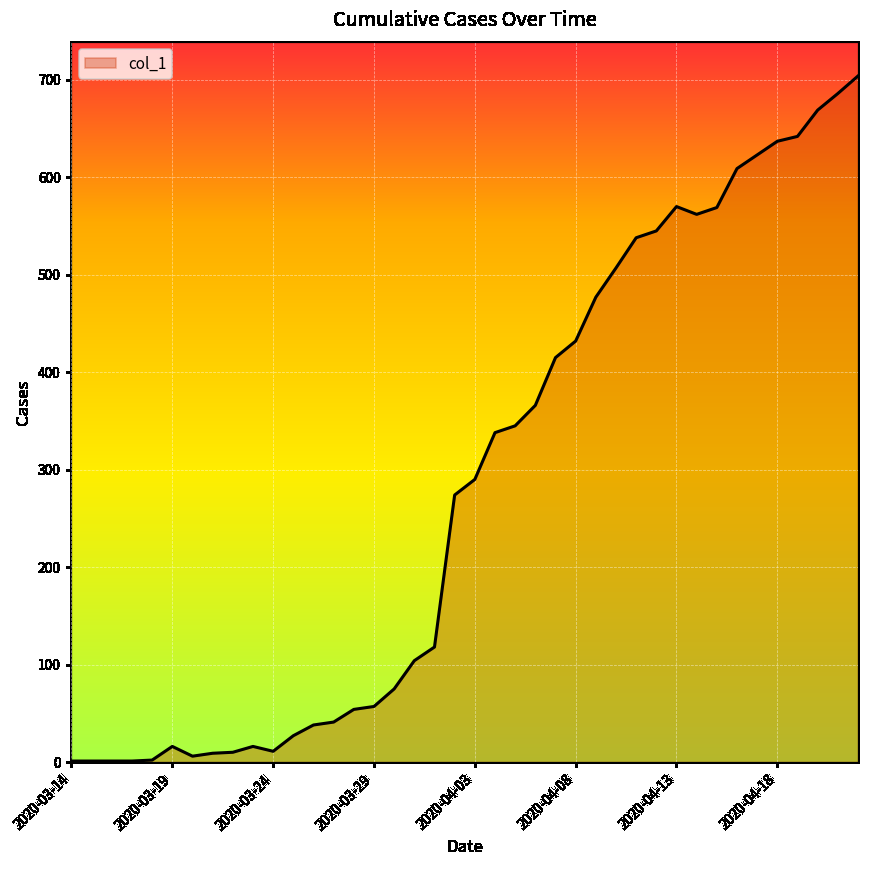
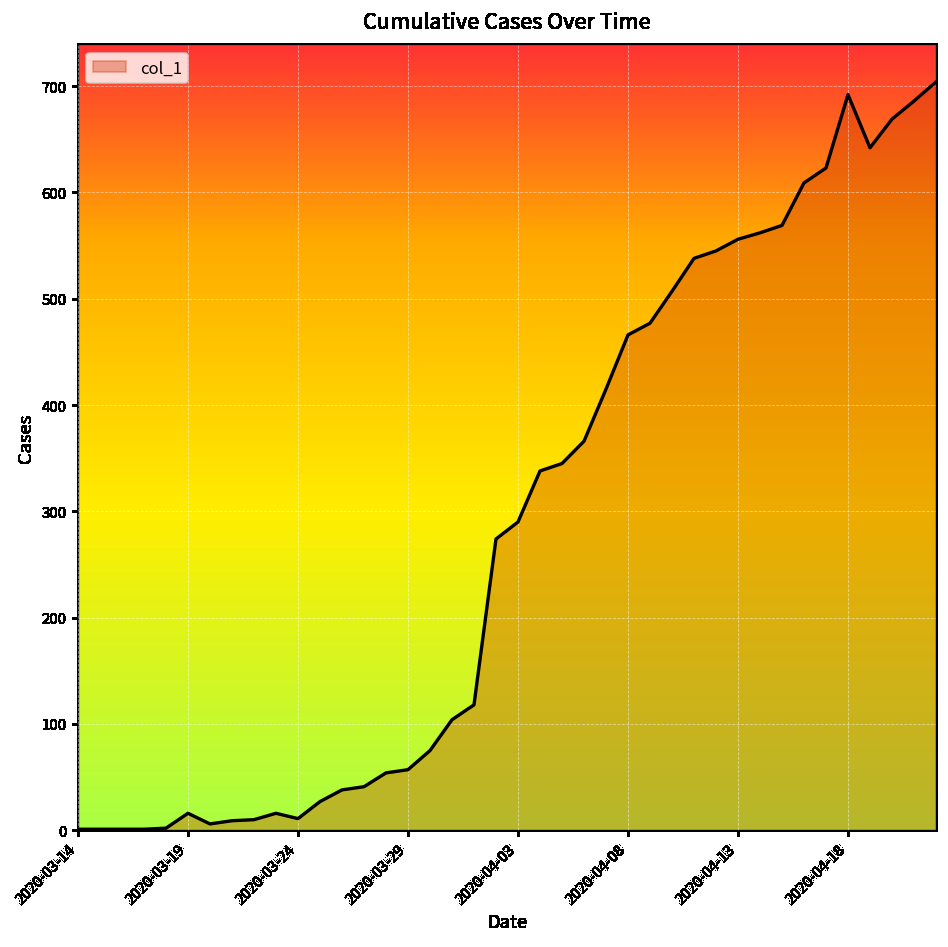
2020-04-08: 430 -> 470
2020-04-13: 570 -> 560
2020-04-18: 640 -> 690
